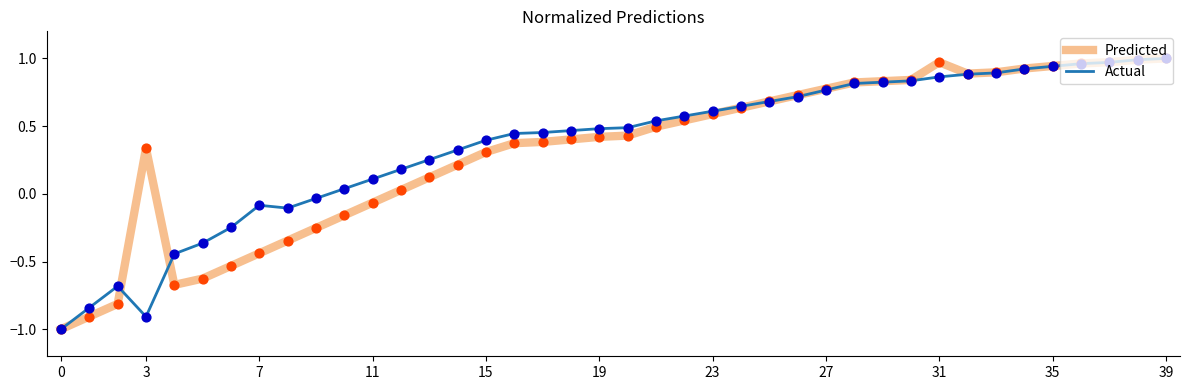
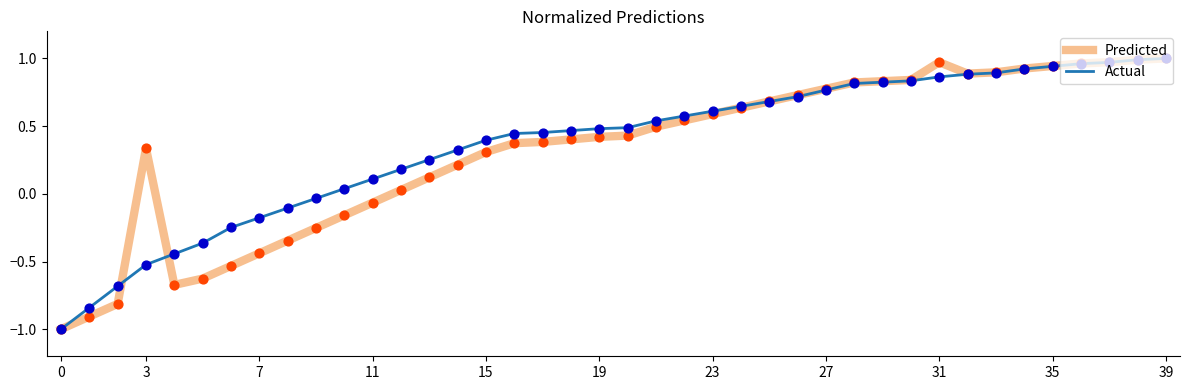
Actual, 3: -0.91 -> -0.52
Actual, 7: -0.08 -> -0.18
